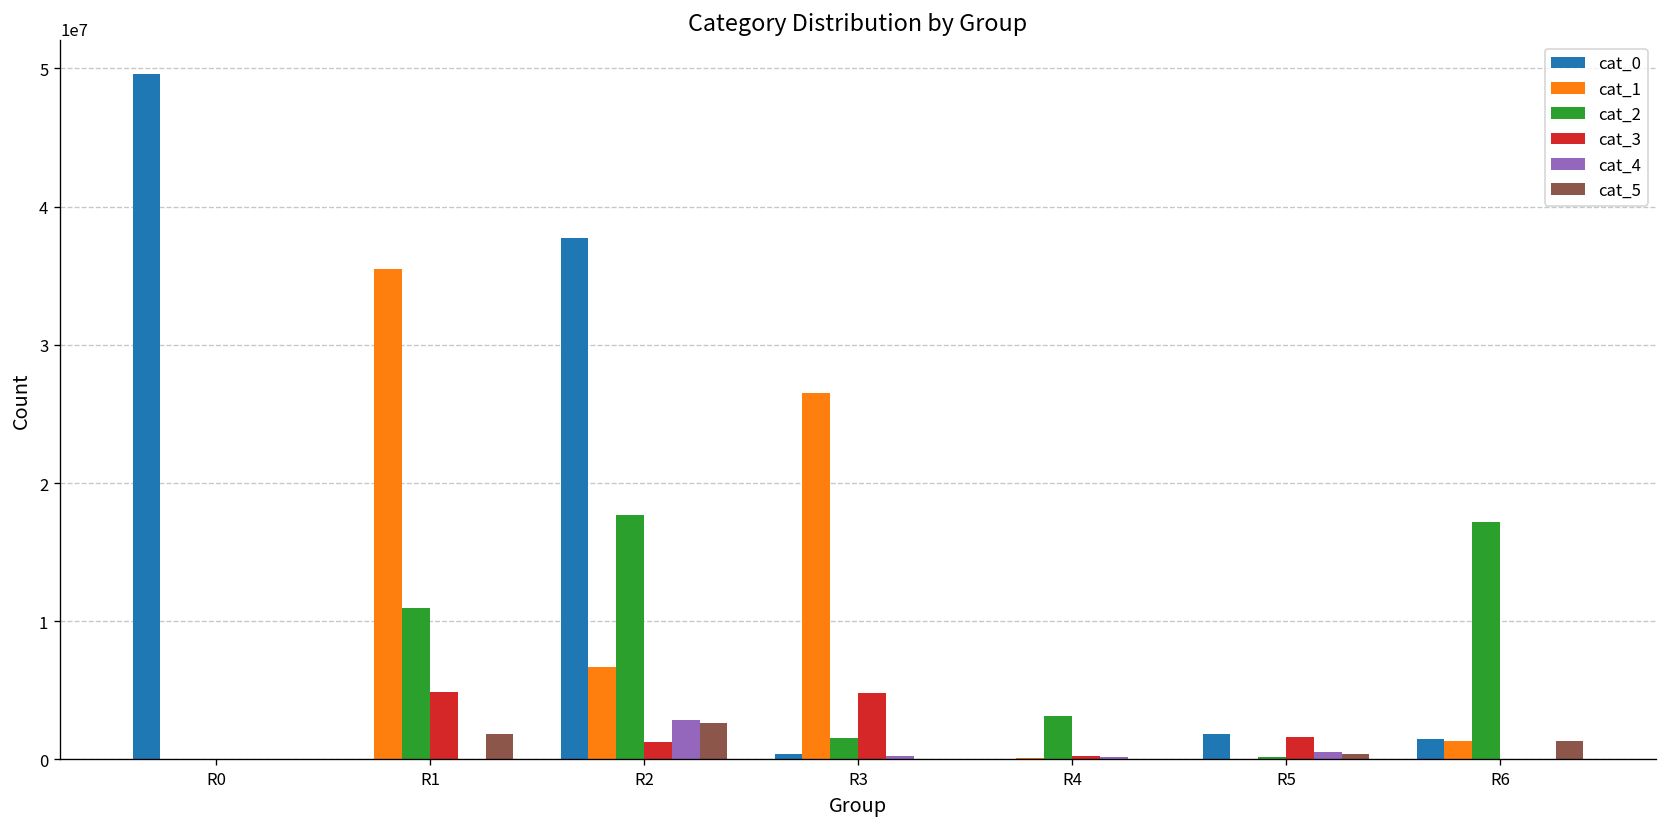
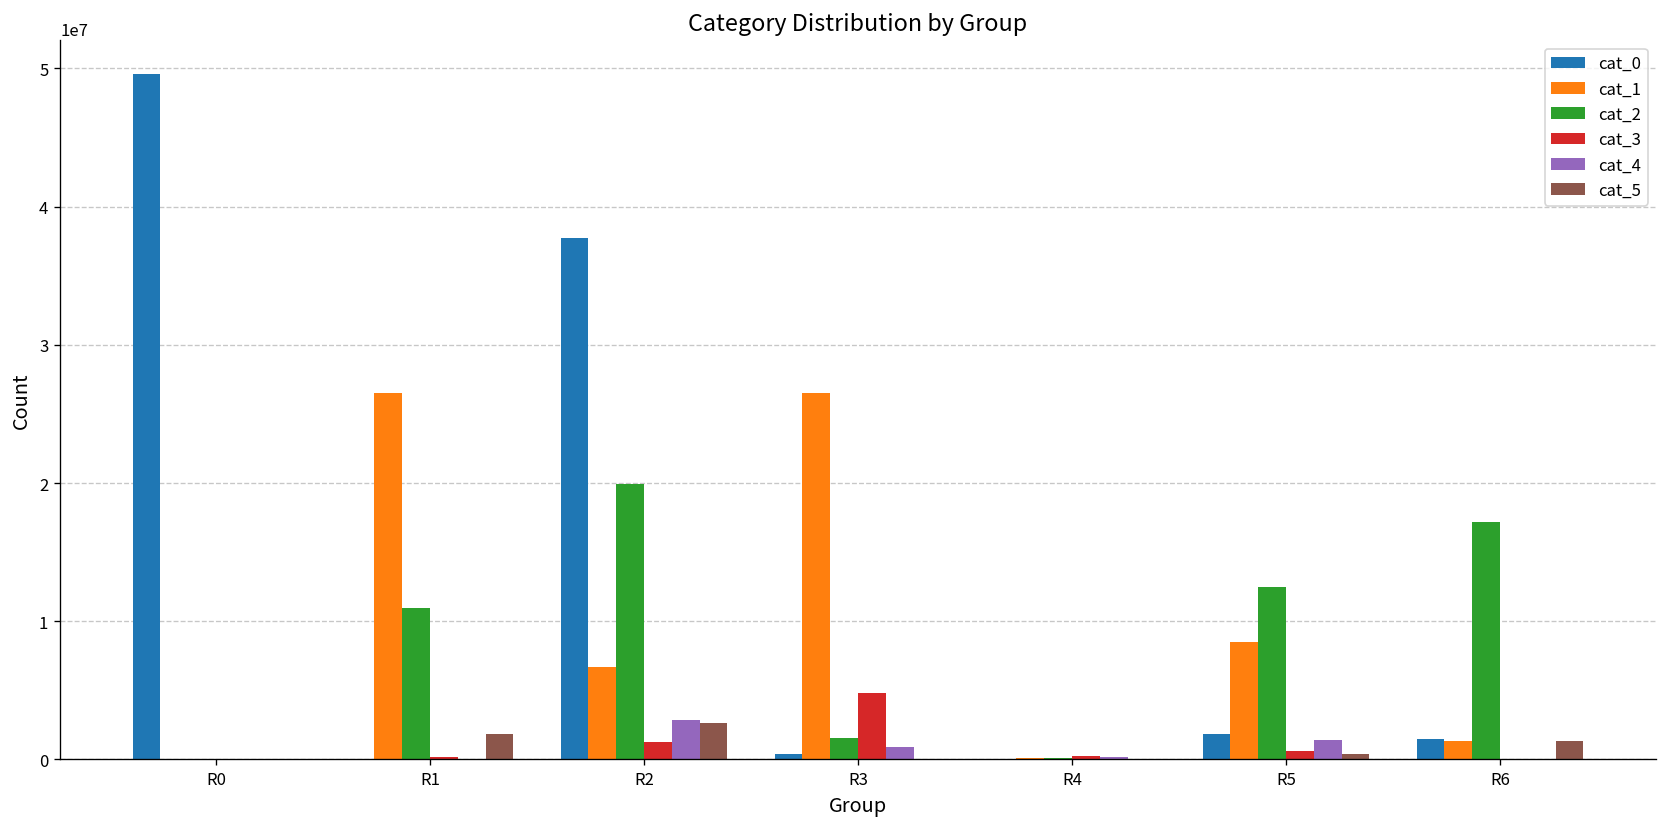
cat_1, R1: 35500000 -> 26500000
cat_3, R1: 4900000 -> 200000
cat_2, R2: 17700000 -> 19900000
cat_4, R3: 200000 -> 900000
cat_2, R4: 3100000 -> 100000
cat_1, R5: 0 -> 8500000
cat_2, R5: 200000 -> 12500000
cat_3, R5: 1700000 -> 600000
cat_4, R5: 500000 -> 1400000
